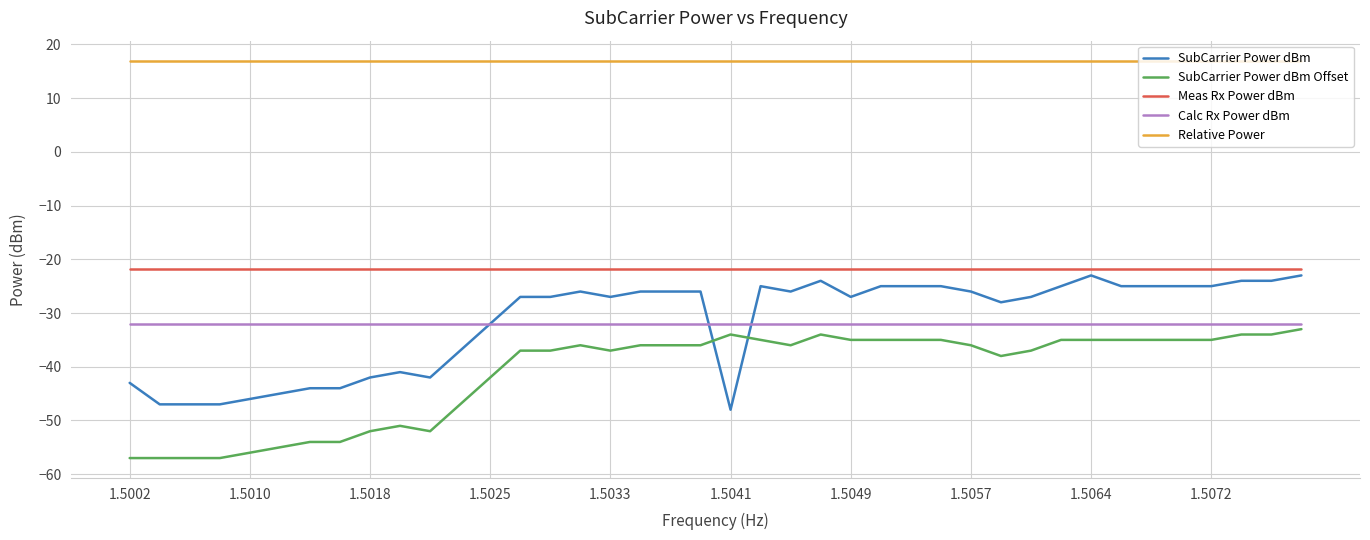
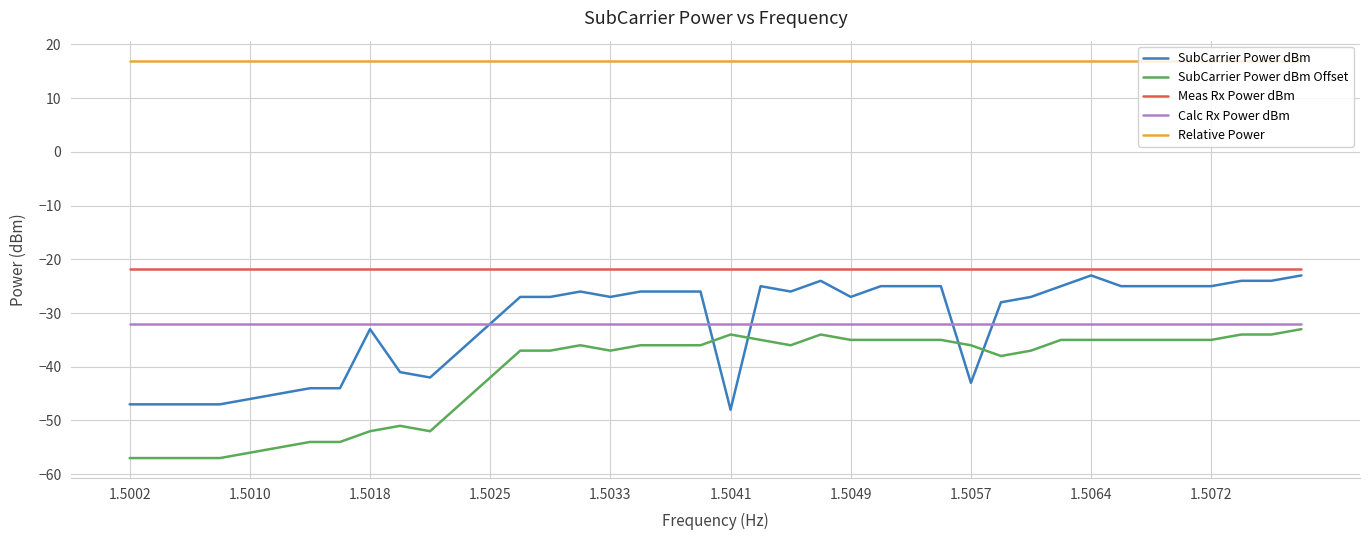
SubCarrier Power dBm, 1.5002: -43 -> -47
SubCarrier Power dBm, 1.5018: -42 -> -33
SubCarrier Power dBm, 1.5057: -26 -> -43
